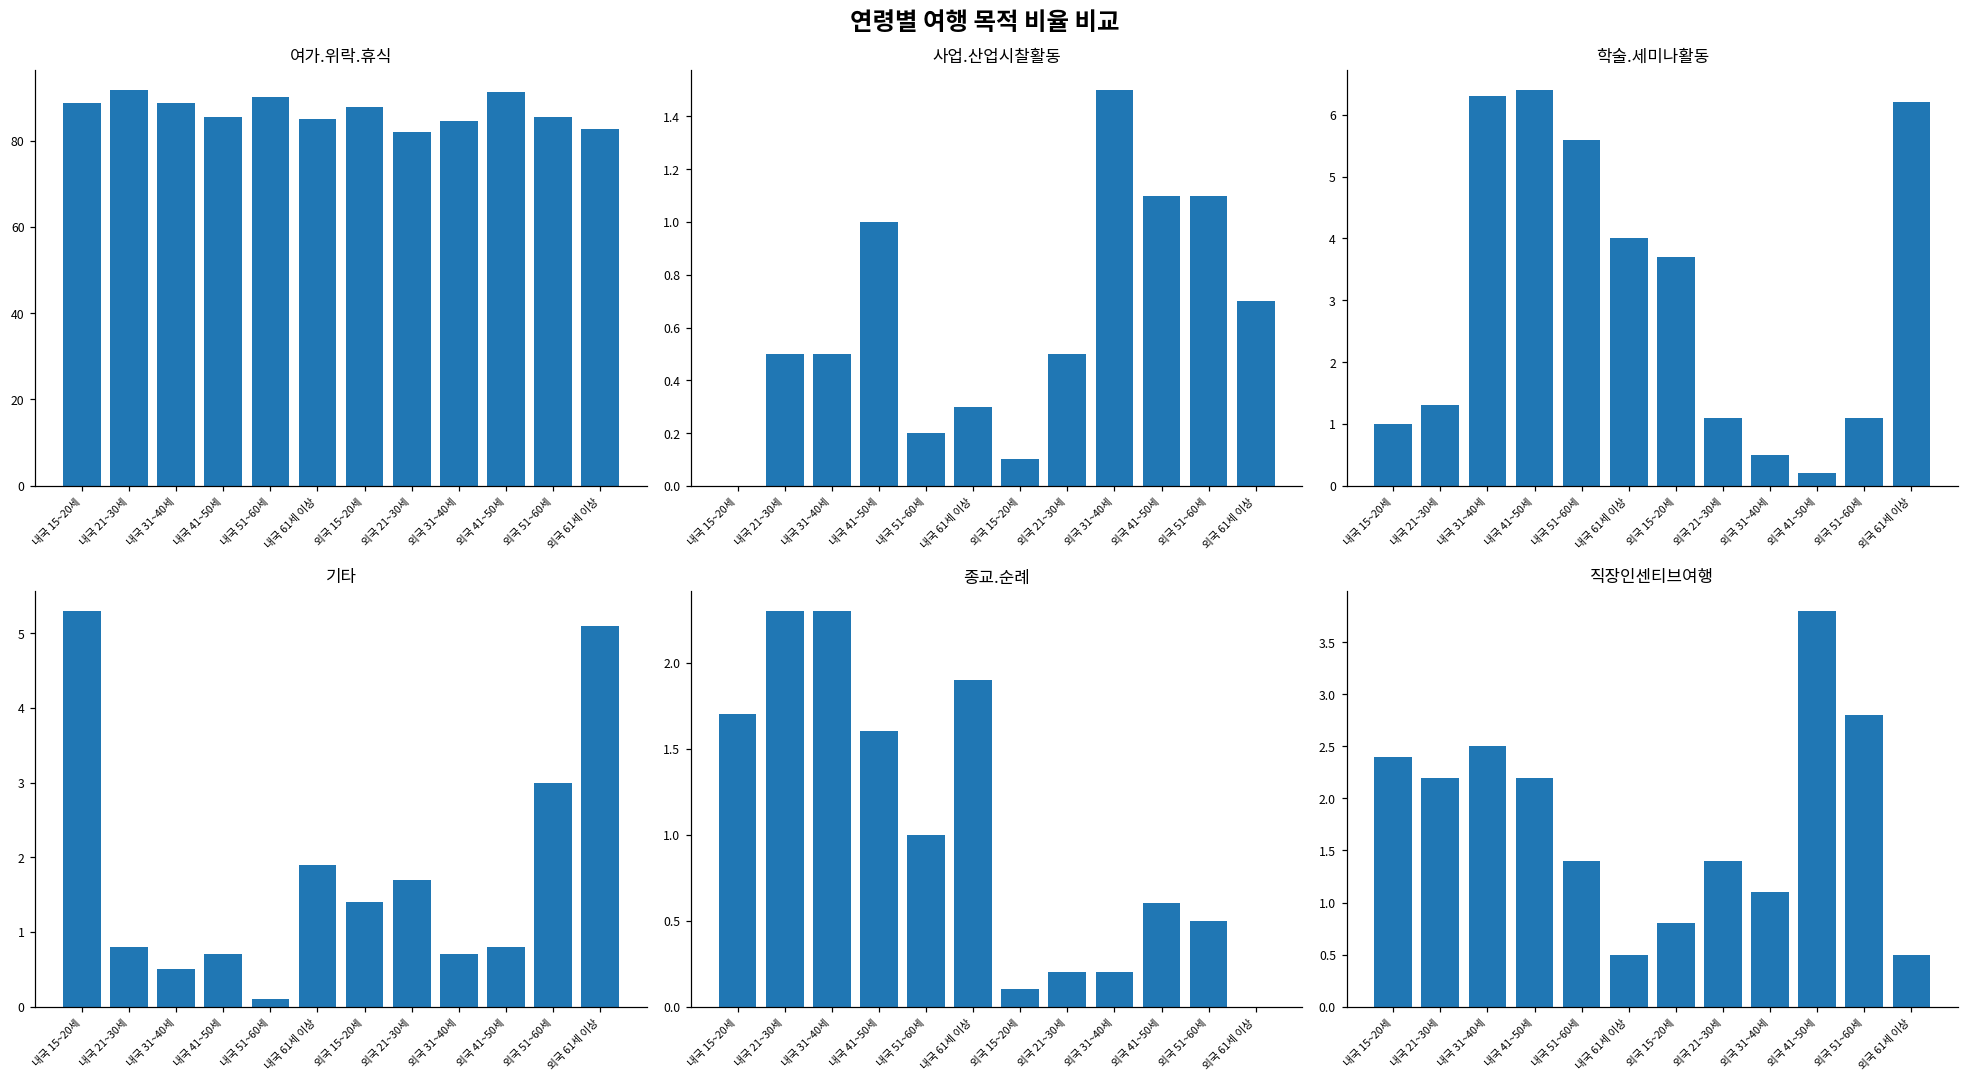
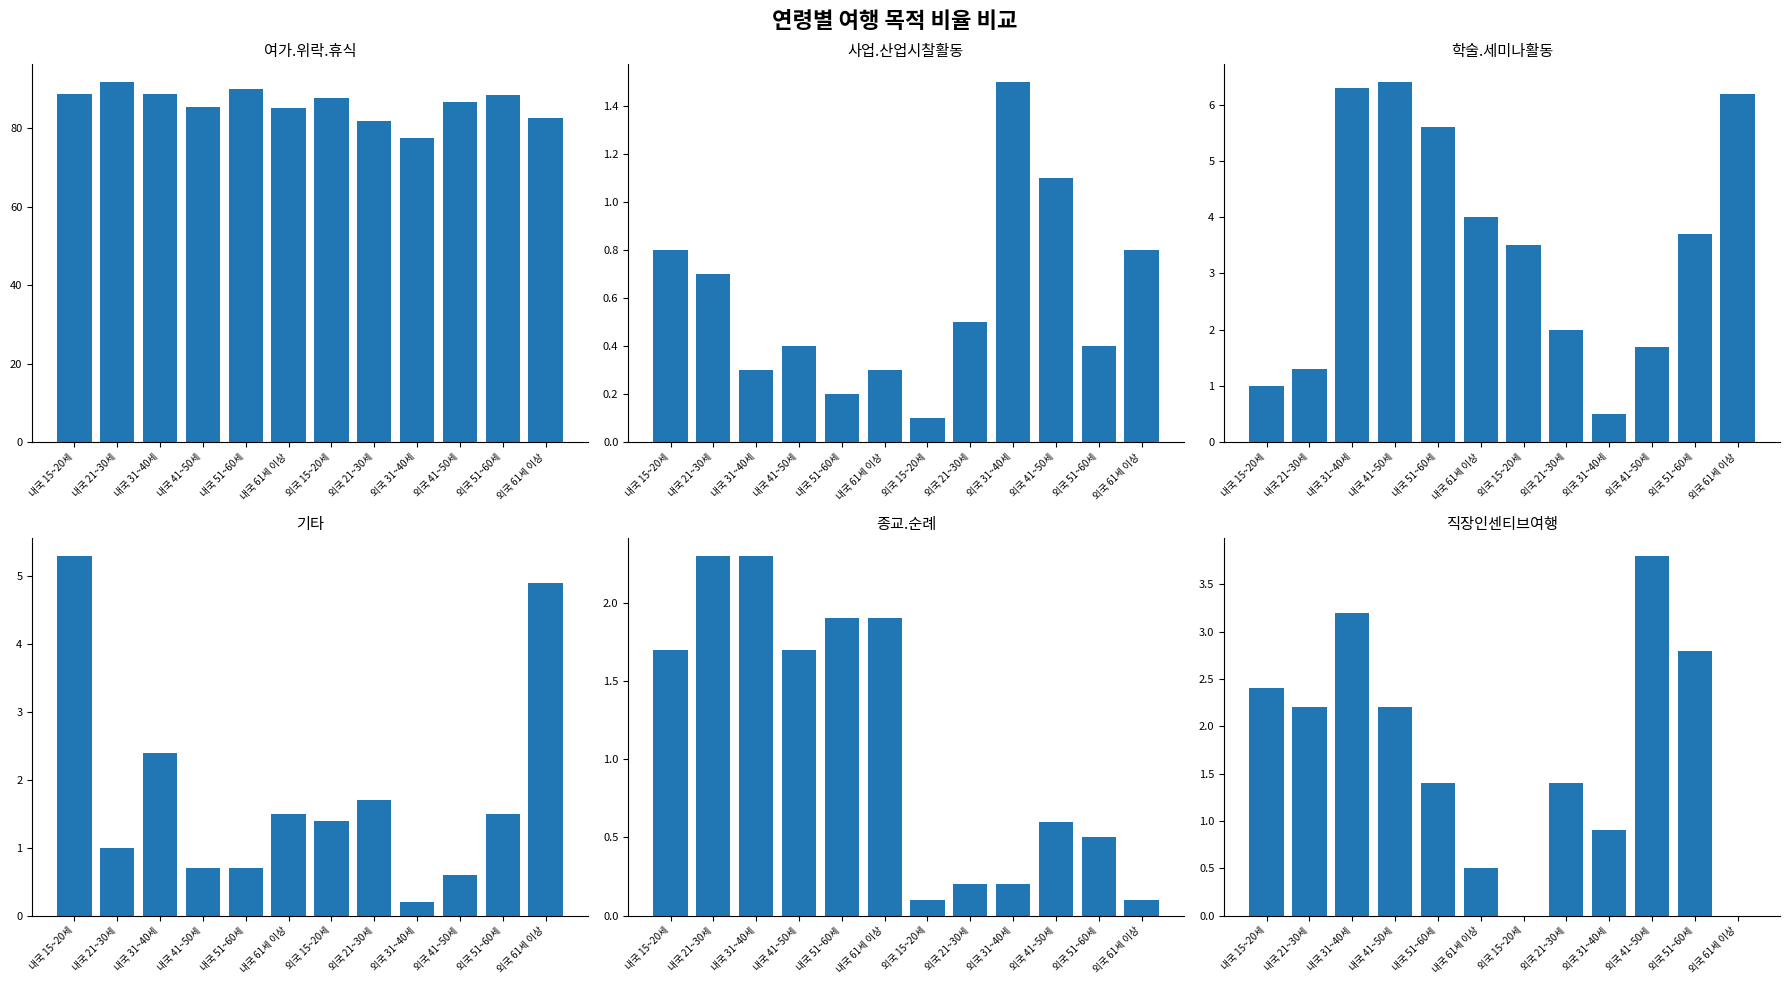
여가.위락.휴식, 외국 31~40세: 85 -> 77
여가.위락.휴식, 외국 41~50세: 91 -> 87
여가.위락.휴식, 외국 51~60세: 85 -> 88
사업.산업시찰활동, 내국 15~20세: 0.0 -> 0.8
사업.산업시찰활동, 내국 21~30세: 0.5 -> 0.7
사업.산업시찰활동, 내국 31~40세: 0.5 -> 0.3
사업.산업시찰활동, 내국 41~50세: 1.0 -> 0.4
사업.산업시찰활동, 외국 51~60세: 1.1 -> 0.4
사업.산업시찰활동, 외국 61세 이상: 0.7 -> 0.8
학술.세미나활동, 외국 15~20세: 3.7 -> 3.5
학술.세미나활동, 외국 21~30세: 1.1 -> 2.0
학술.세미나활동, 외국 41~50세: 0.2 -> 1.7
학술.세미나활동, 외국 51~60세: 1.1 -> 3.7
기타, 내국 21~30세: 0.8 -> 1.0
기타, 내국 31~40세: 0.5 -> 2.4
기타, 내국 51~60세: 0.1 -> 0.7
기타, 내국 61세 이상: 1.9 -> 1.5
기타, 외국 31~40세: 0.7 -> 0.2
기타, 외국 41~50세: 0.8 -> 0.6
기타, 외국 51~60세: 3.0 -> 1.5
기타, 외국 61세 이상: 5.1 -> 4.9
종교.순례, 내국 41~50세: 1.6 -> 1.7
종교.순례, 내국 51~60세: 1.0 -> 1.9
종교.순례, 외국 61세 이상: 0.0 -> 0.1
직장인센티브여행, 내국 31~40세: 2.5 -> 3.2
직장인센티브여행, 외국 15~20세: 0.8 -> 0.0
직장인센티브여행, 외국 31~40세: 1.1 -> 0.9
직장인센티브여행, 외국 61세 이상: 0.5 -> 0.0
